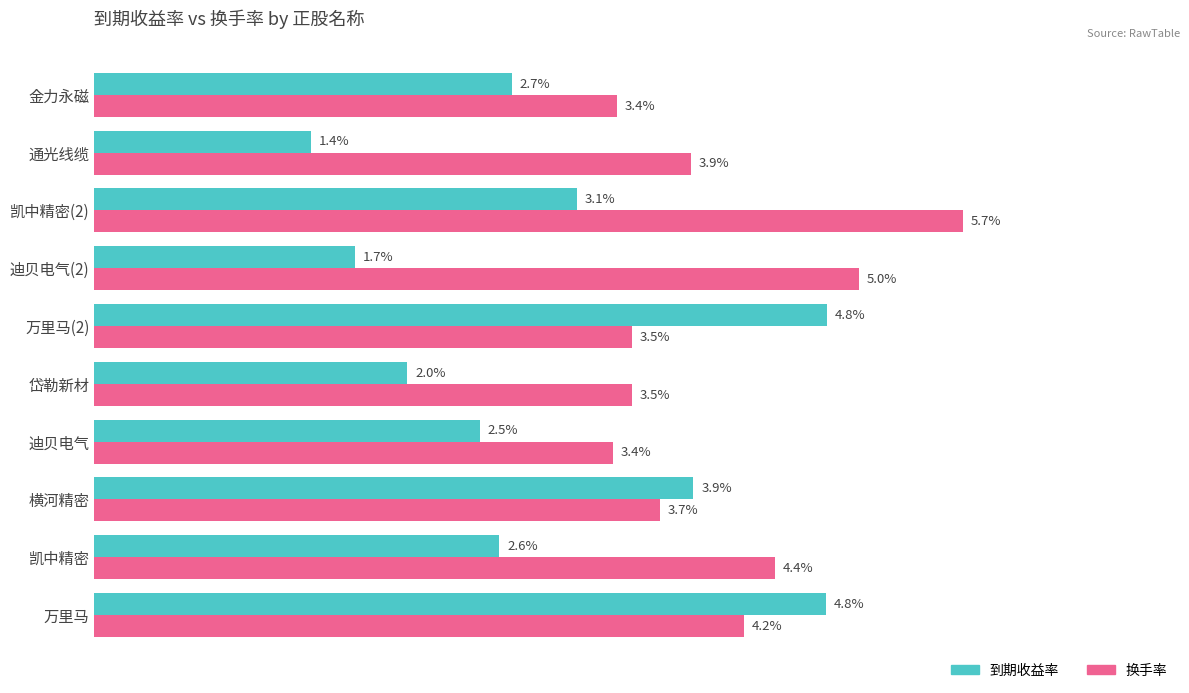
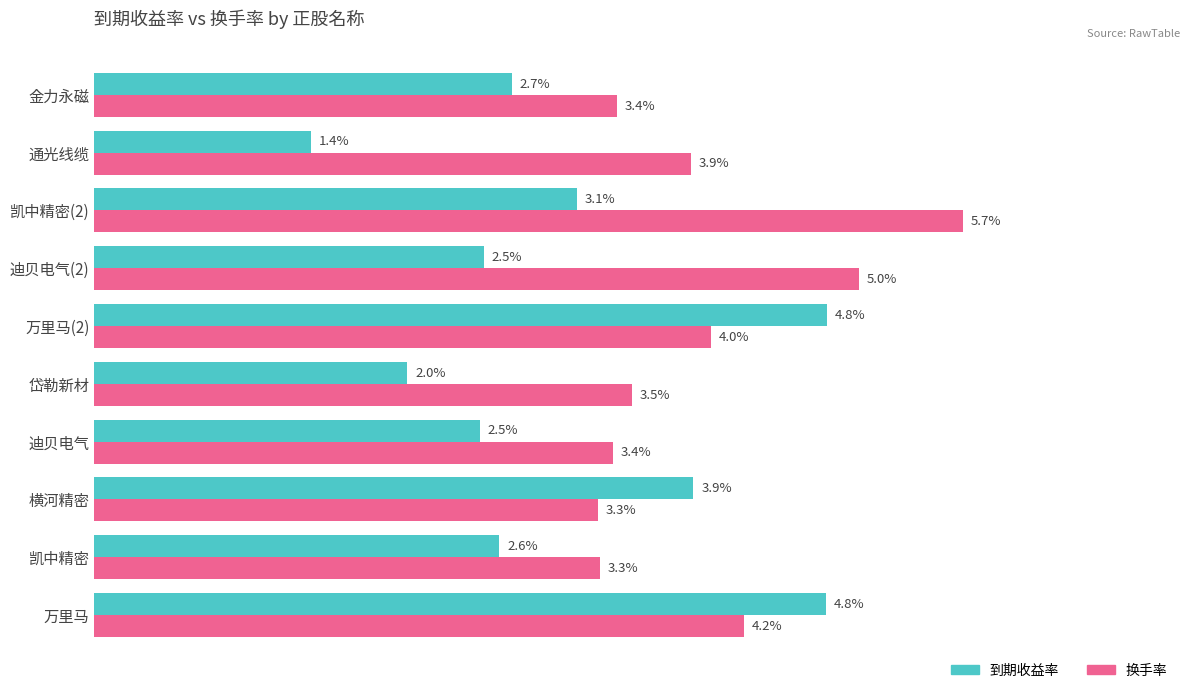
到期收益率, 迪贝电气(2): 1.7% -> 2.5%
换手率, 万里马(2): 3.5% -> 4.0%
换手率, 横河精密: 3.7% -> 3.3%
换手率, 凯中精密: 4.4% -> 3.3%
